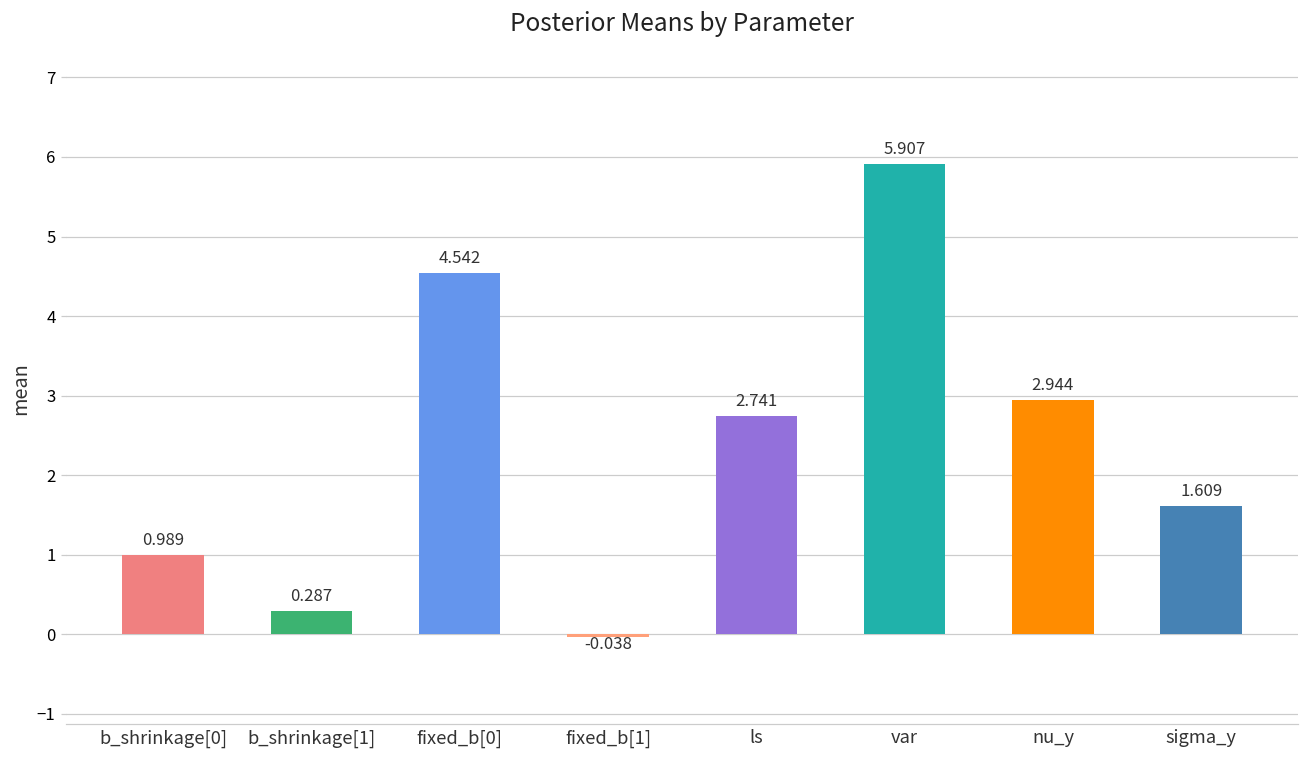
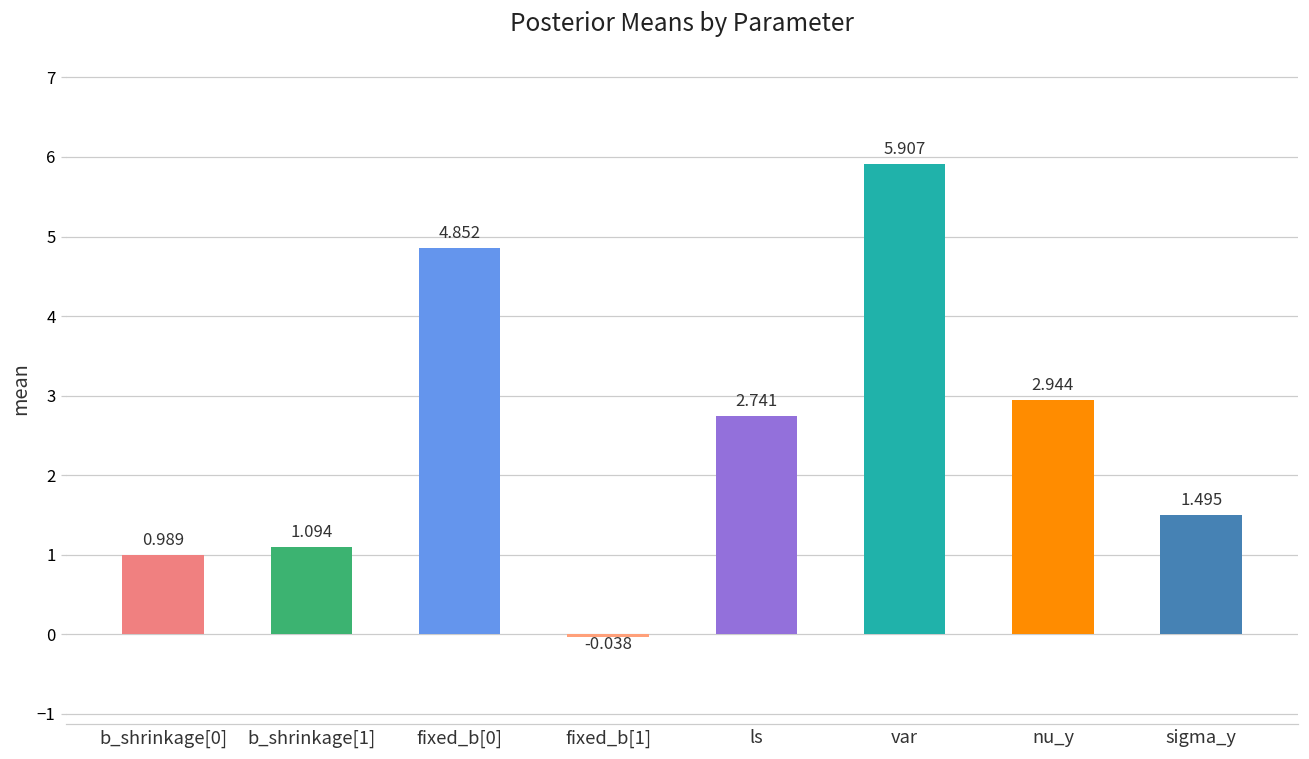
b_shrinkage[1]: 0.287 -> 1.094
fixed_b[0]: 4.542 -> 4.852
sigma_y: 1.609 -> 1.495
